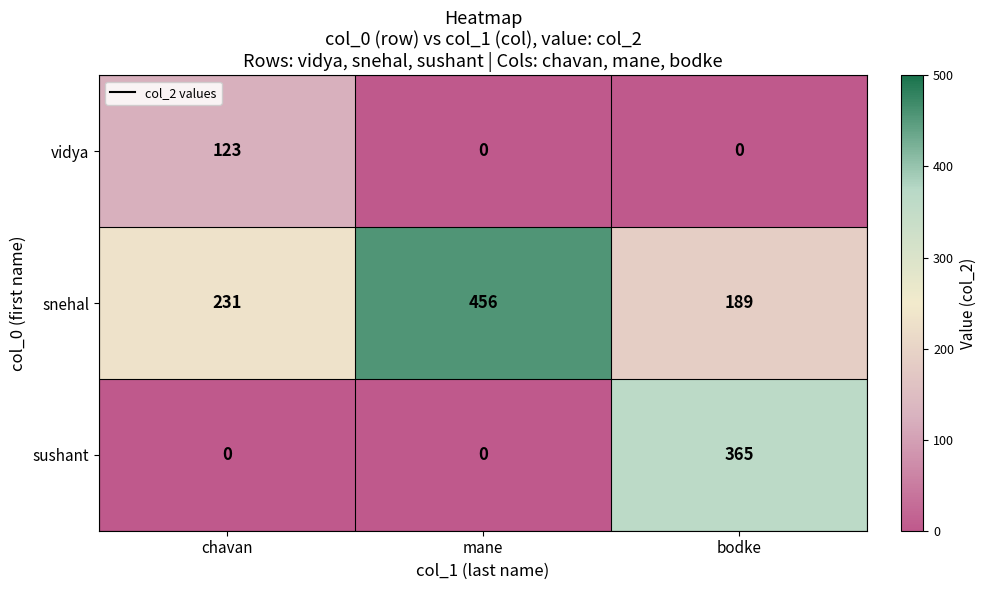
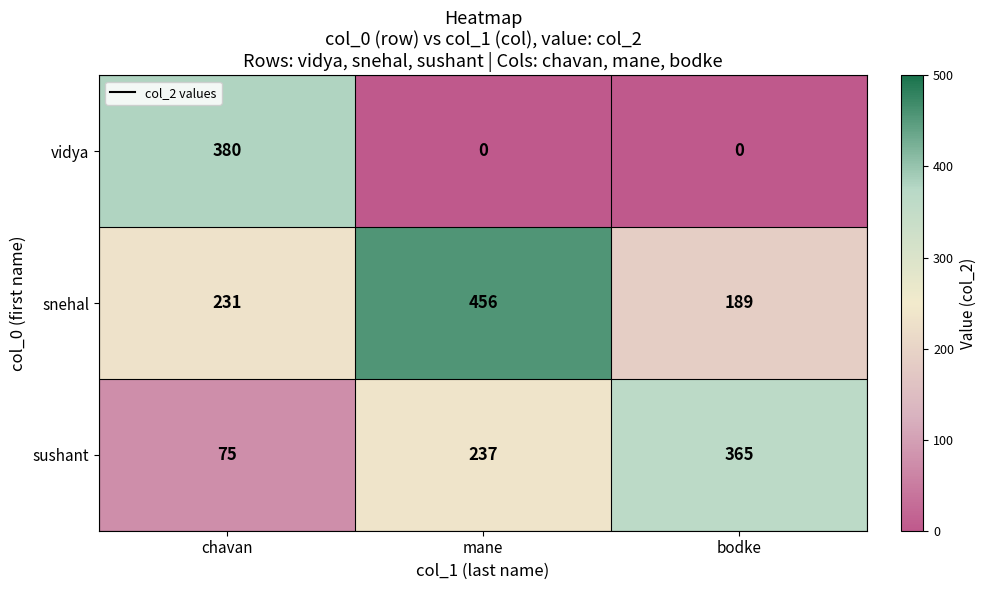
vidya, chavan: 123 -> 380
sushant, chavan: 0 -> 75
sushant, mane: 0 -> 237
